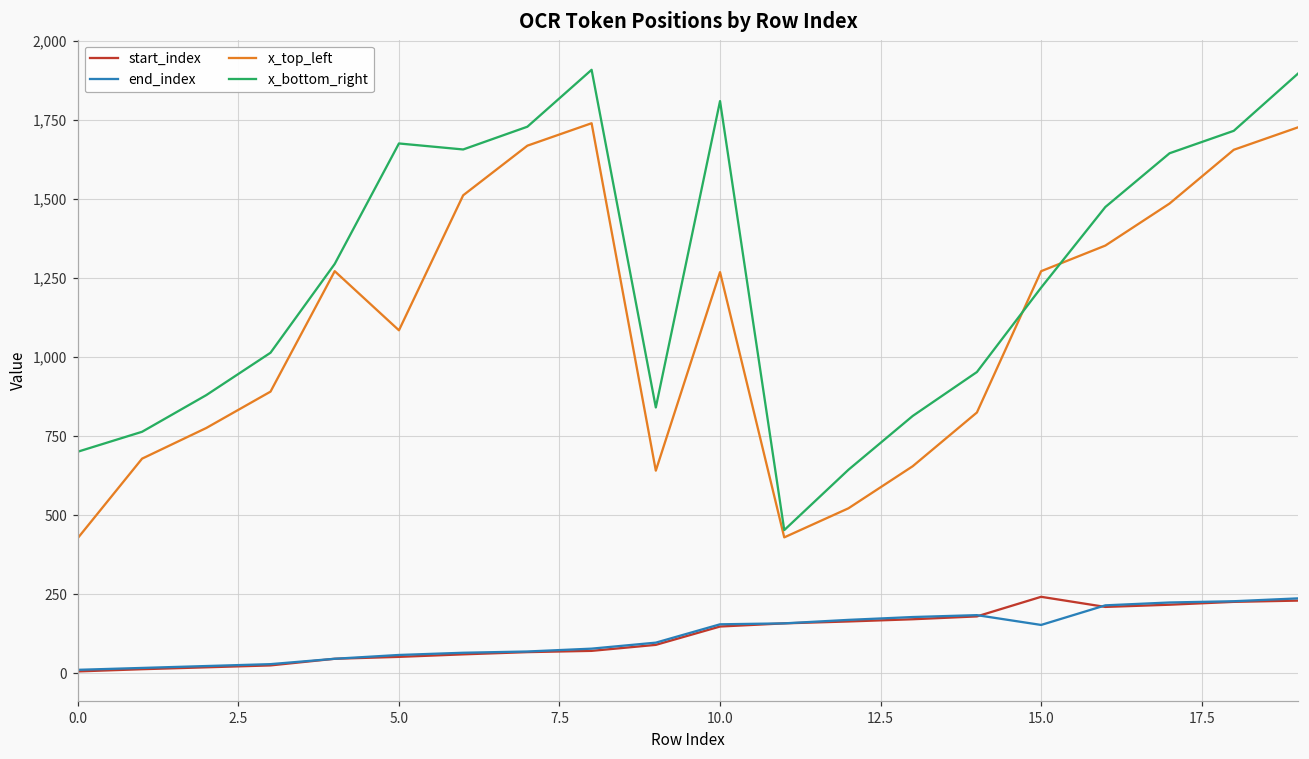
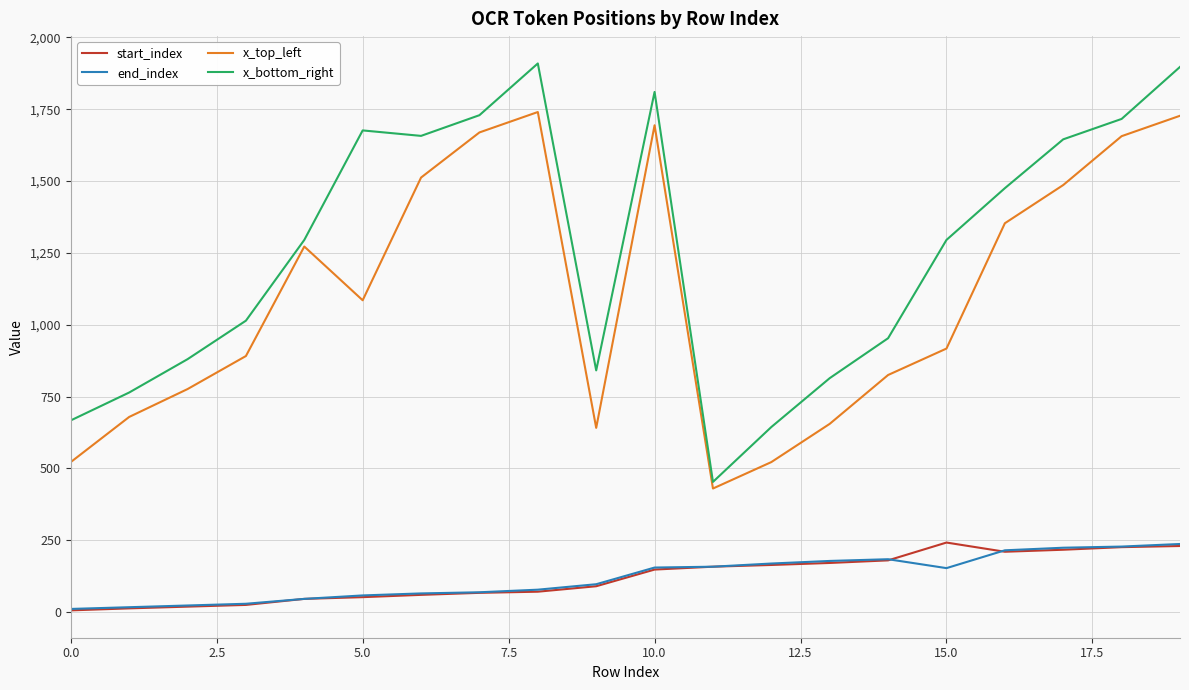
x_top_left, 0.0: 430 -> 520
x_bottom_right, 0.0: 700 -> 670
x_top_left, 10.0: 1,270 -> 1,690
x_top_left, 15.0: 1,270 -> 920
x_bottom_right, 15.0: 1,220 -> 1,300
